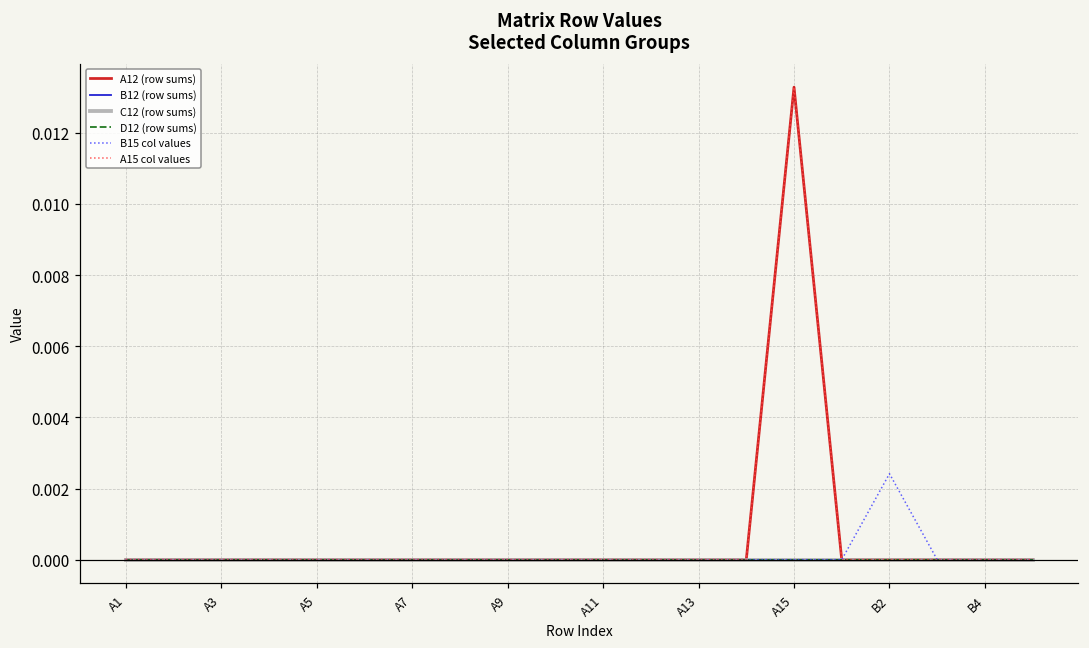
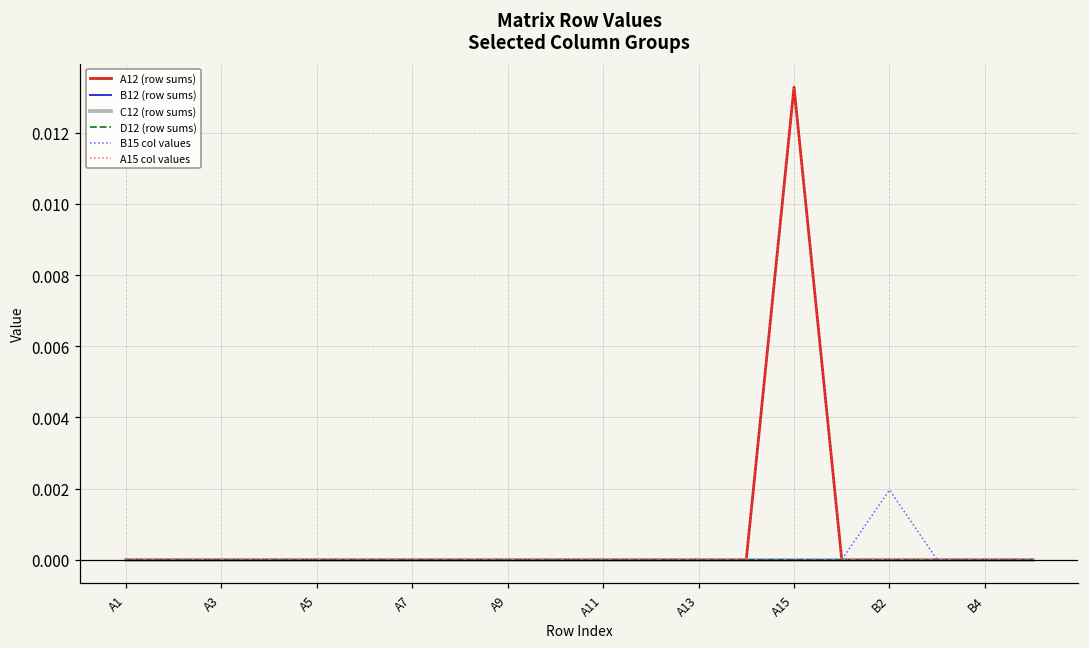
B15 col values, B2: 0.0024 -> 0.0020
